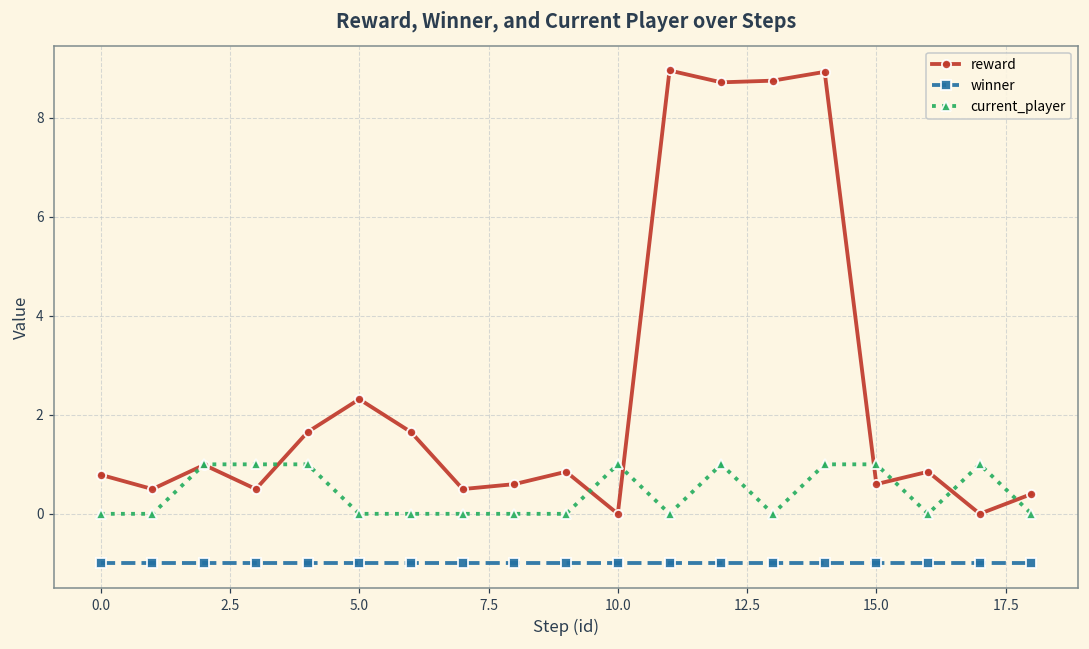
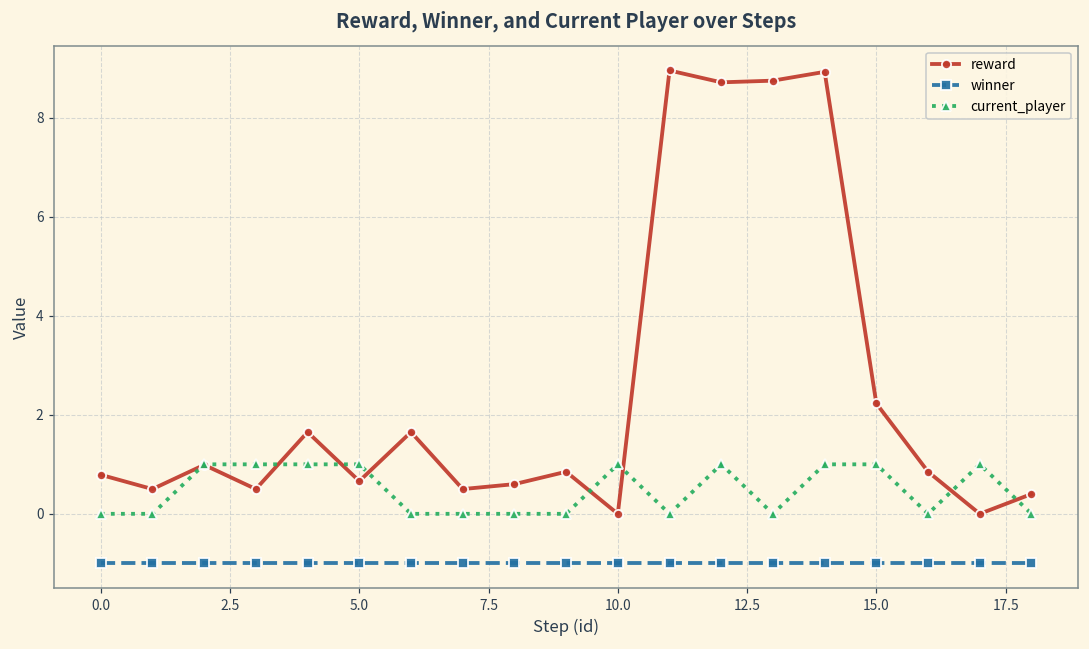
reward, 5.0: 2.3 -> 0.7
current_player, 5.0: 0 -> 1
reward, 15.0: 0.6 -> 2.2
